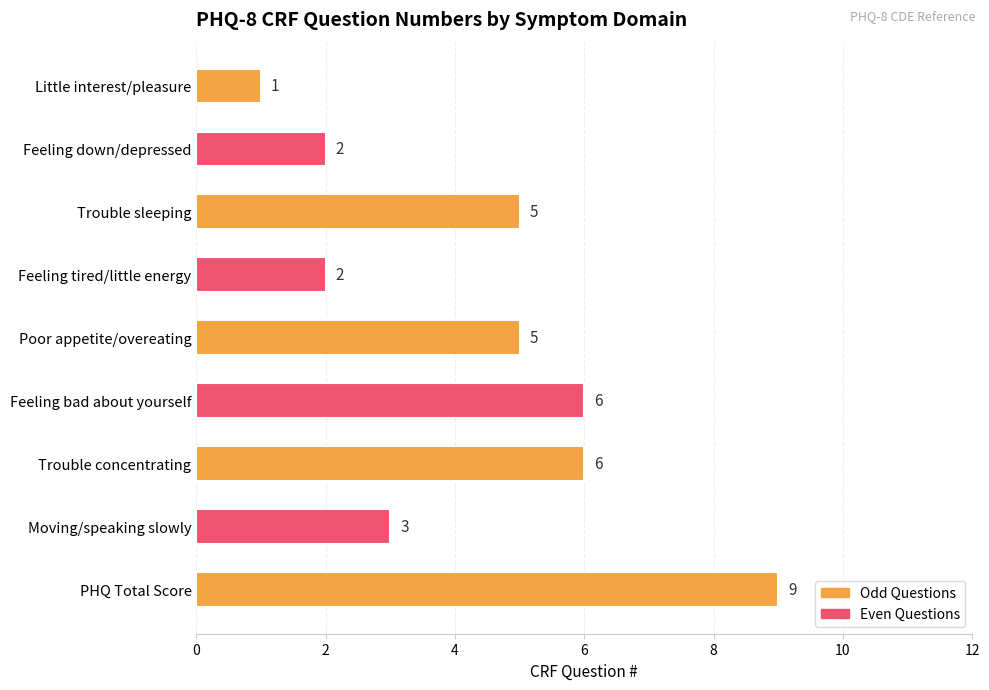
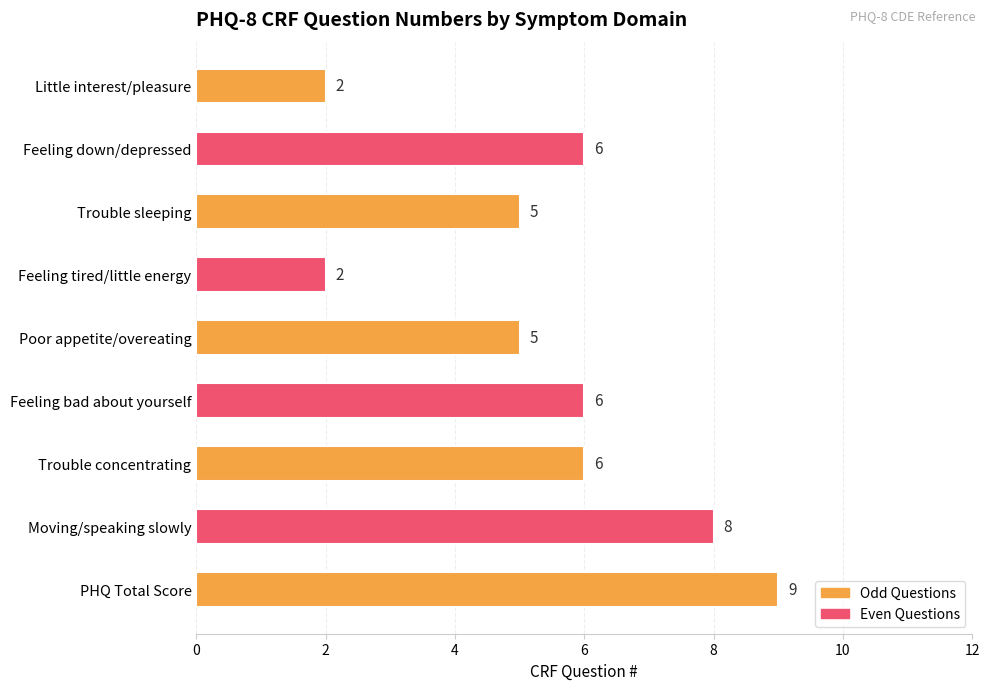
Little interest/pleasure: 1 -> 2
Feeling down/depressed: 2 -> 6
Moving/speaking slowly: 3 -> 8
